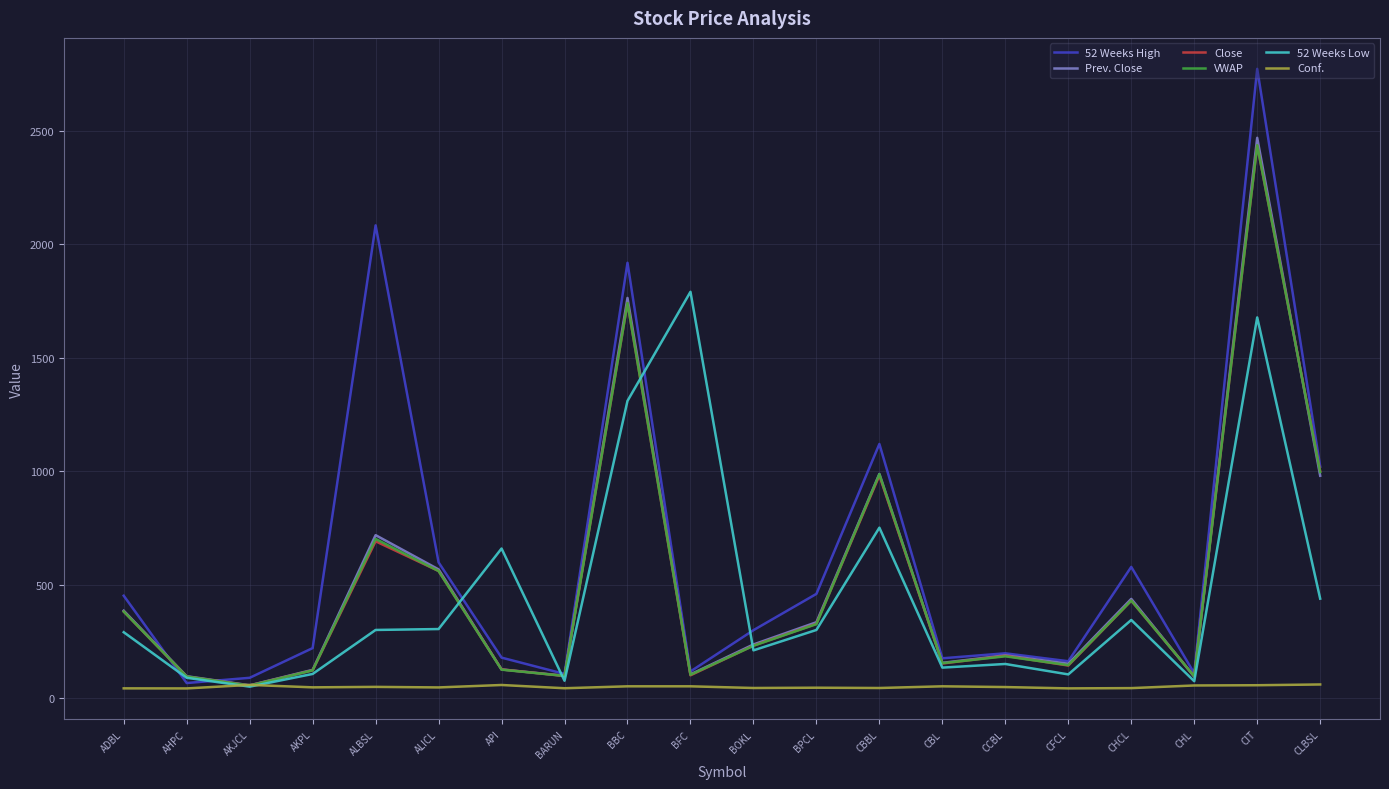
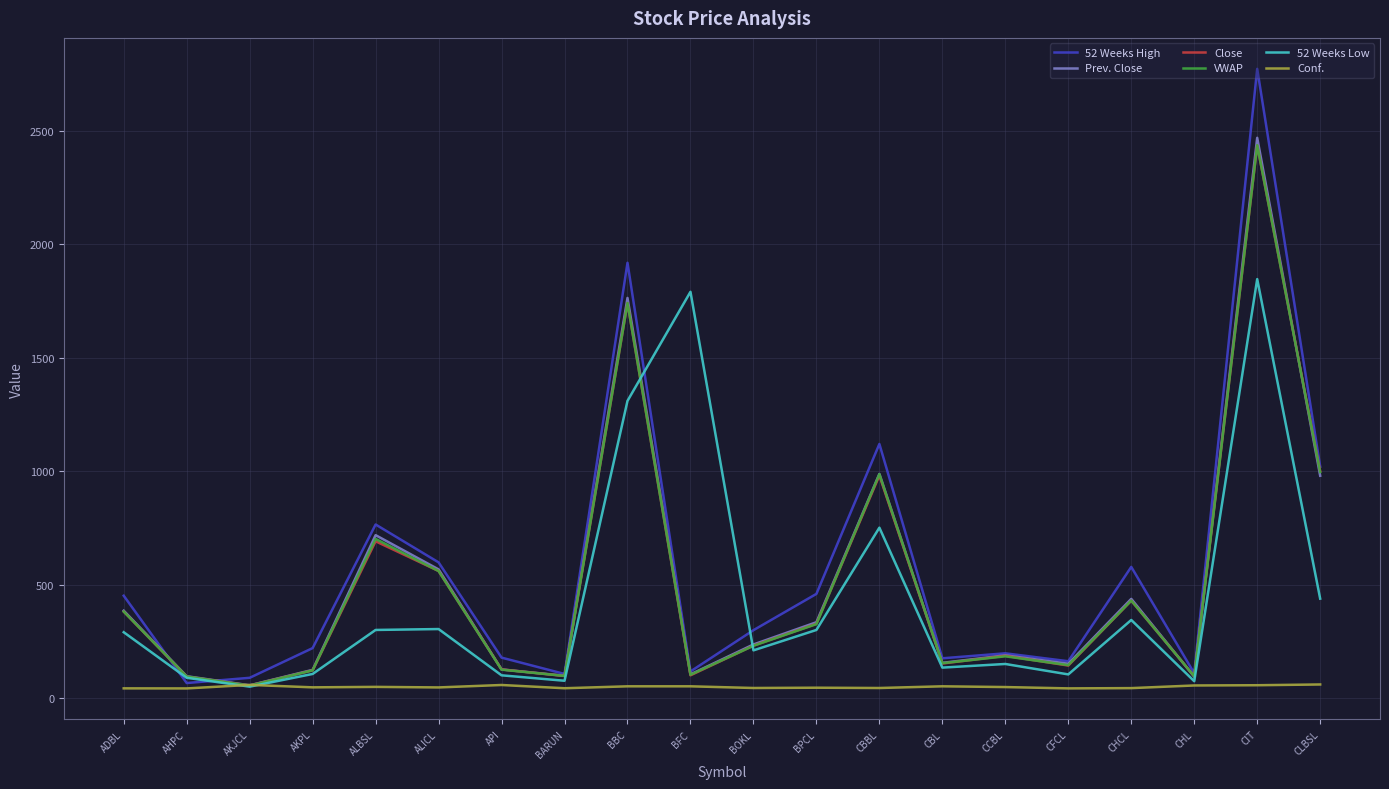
52 Weeks High, ALBSL: 2080 -> 770
52 Weeks Low, API: 660 -> 100
52 Weeks Low, CIT: 1680 -> 1850
